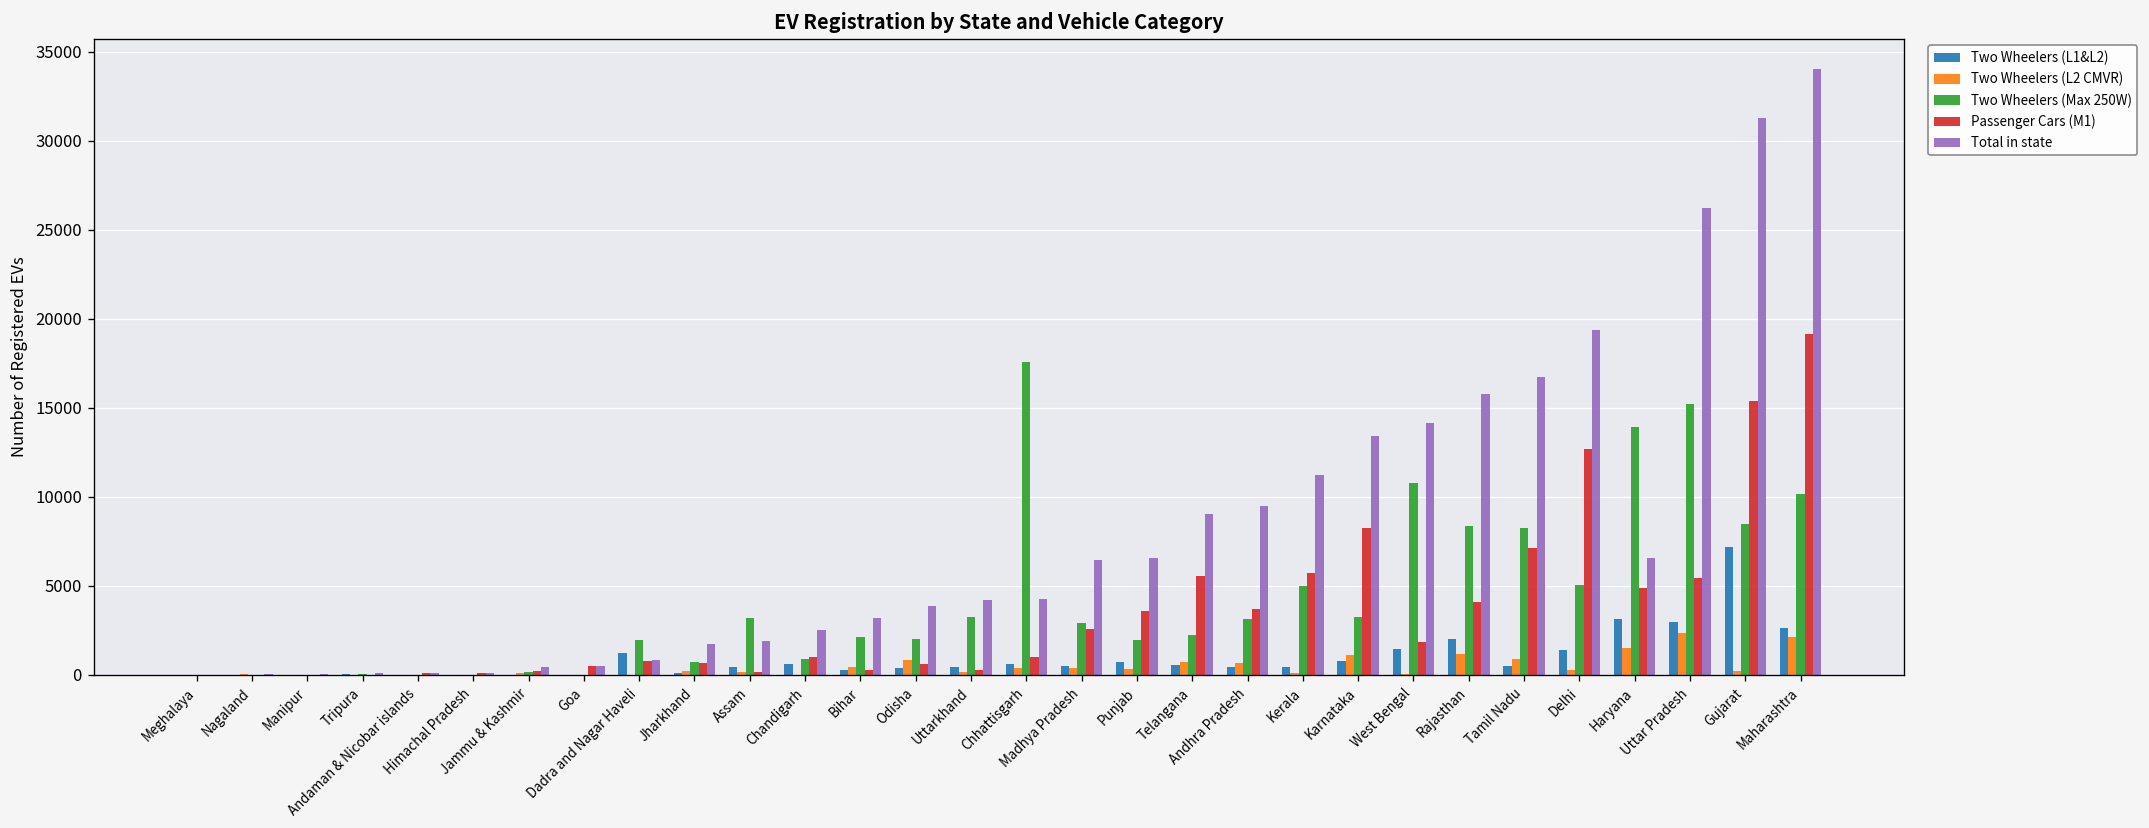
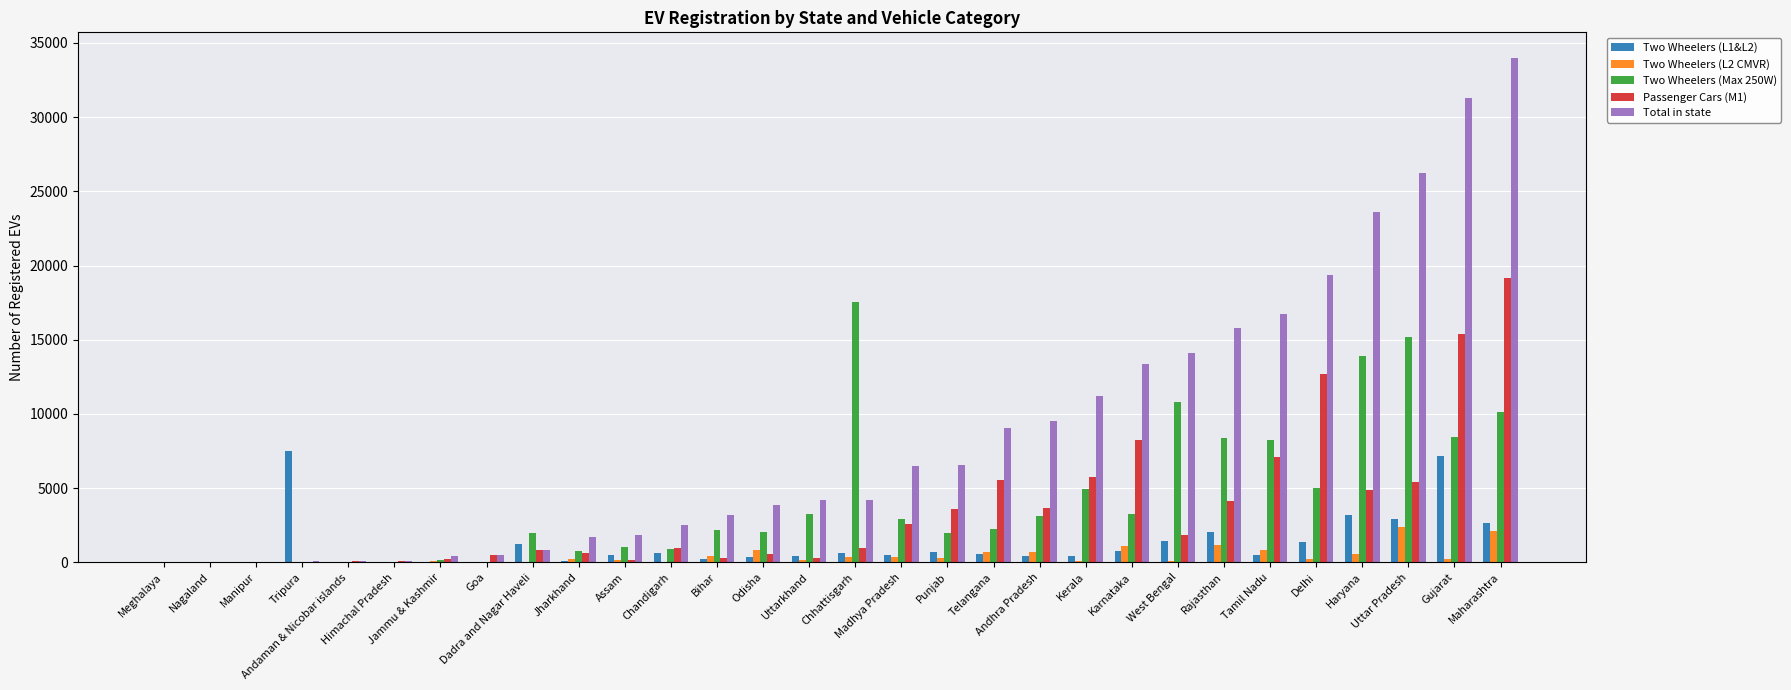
Two Wheelers (L1&L2), Tripura: 0 -> 7500
Two Wheelers (Max 250W), Assam: 3200 -> 1000
Two Wheelers (L2 CMVR), Haryana: 1500 -> 500
Total in state, Haryana: 6600 -> 23600
